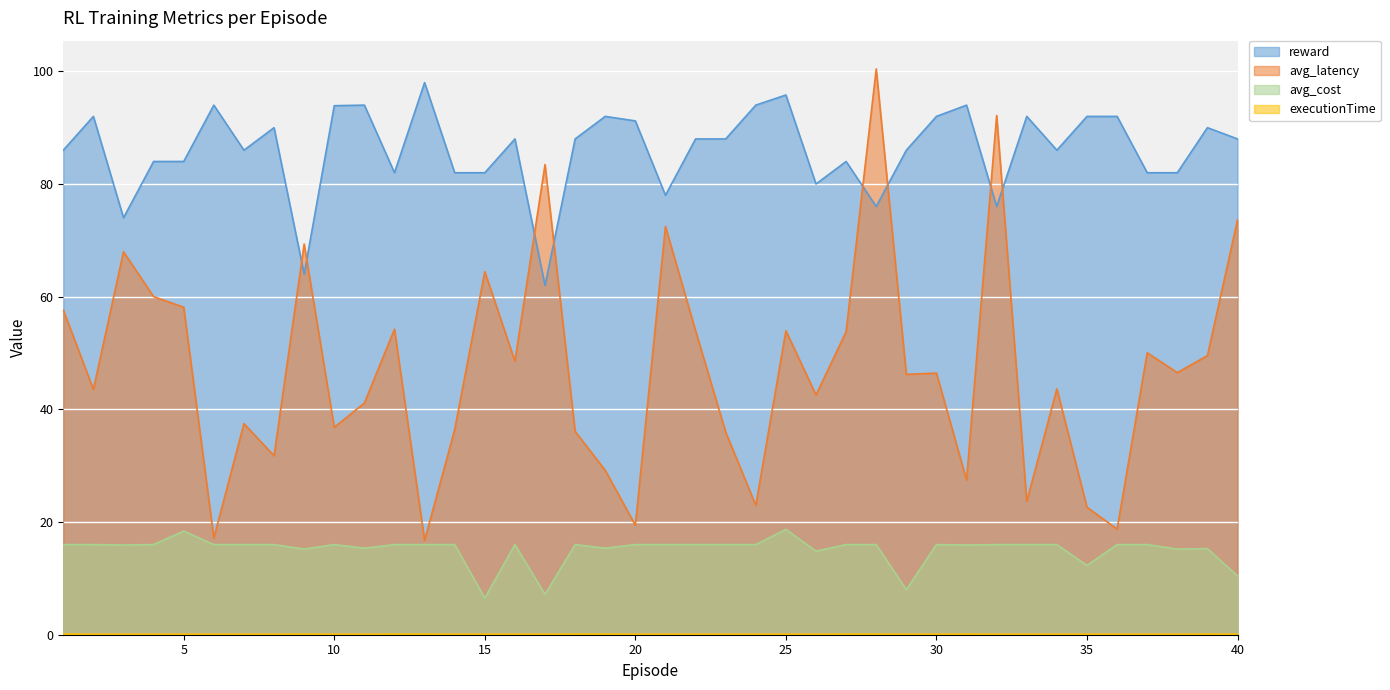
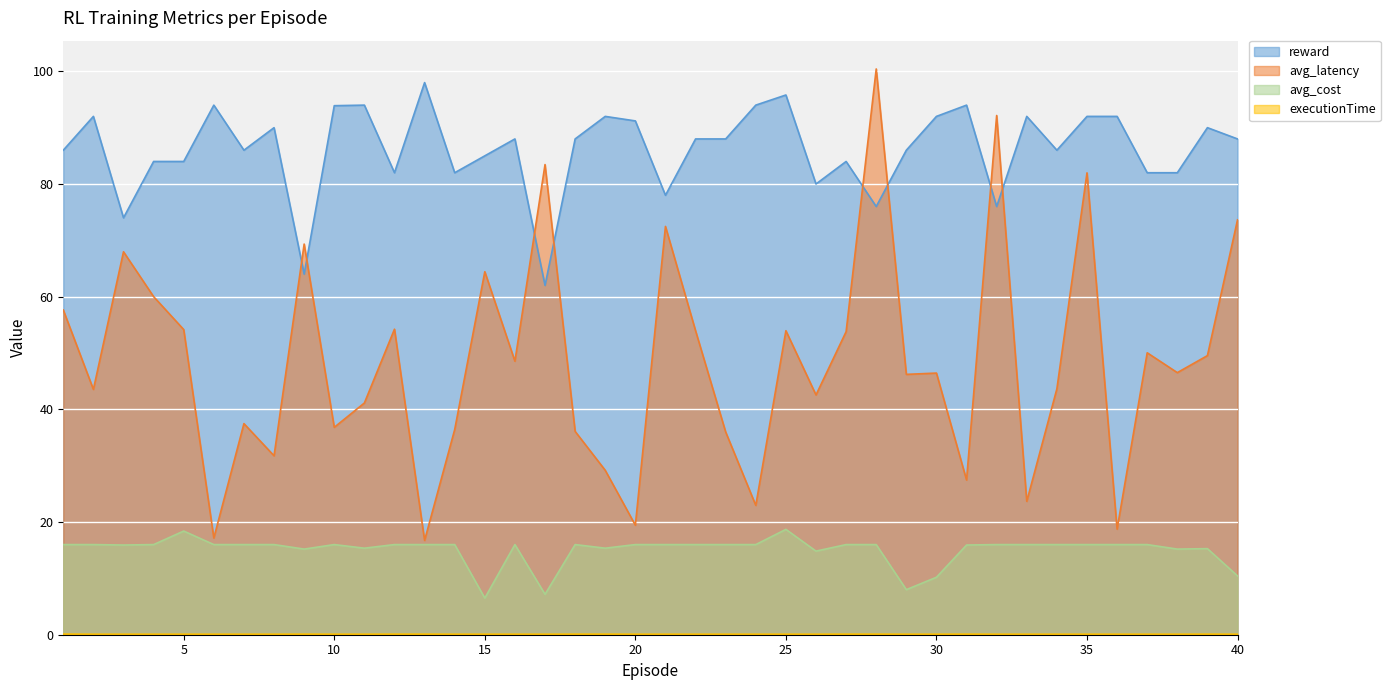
avg_latency, 5: 58 -> 54
reward, 15: 82 -> 85
avg_cost, 30: 16 -> 10
avg_latency, 35: 23 -> 82
avg_cost, 35: 12 -> 16
